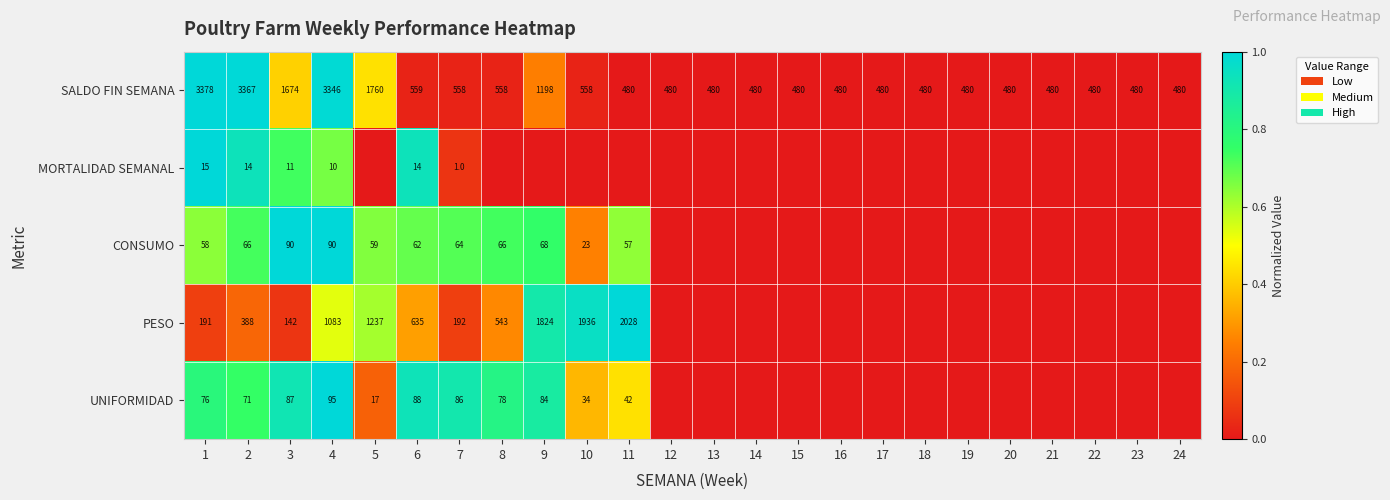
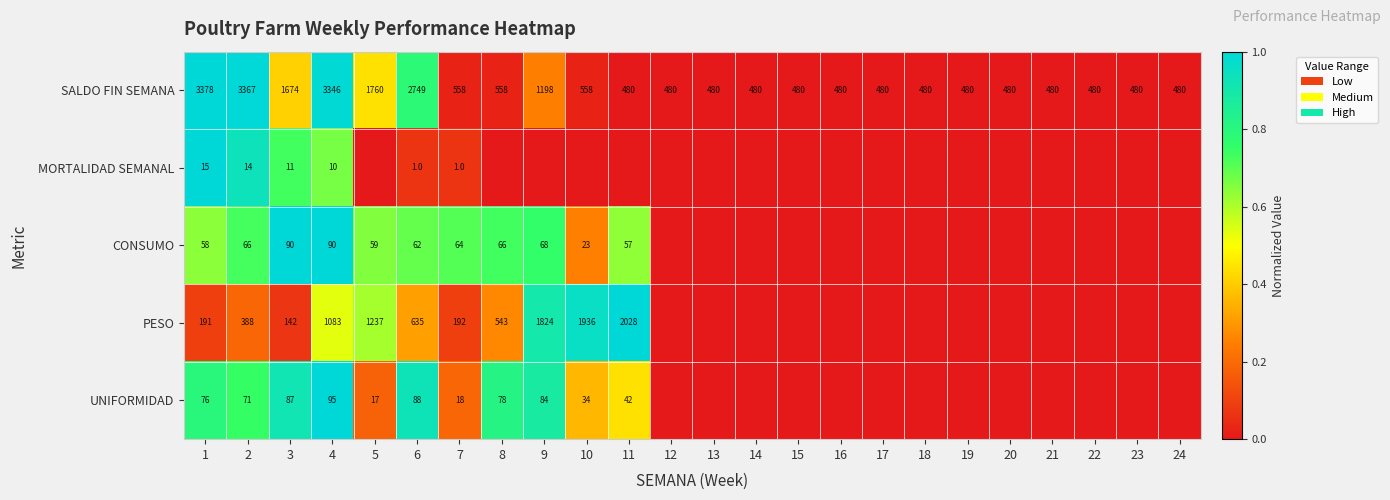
SALDO FIN SEMANA, 6: 559 -> 2749
MORTALIDAD SEMANAL, 6: 14 -> 1.0
UNIFORMIDAD, 7: 86 -> 18
